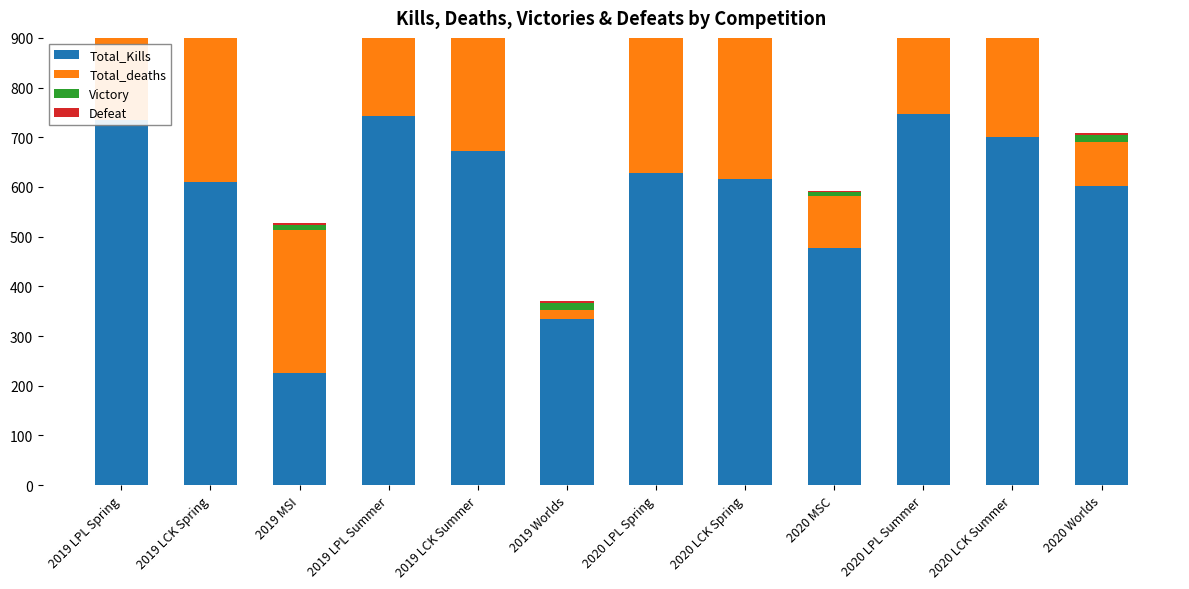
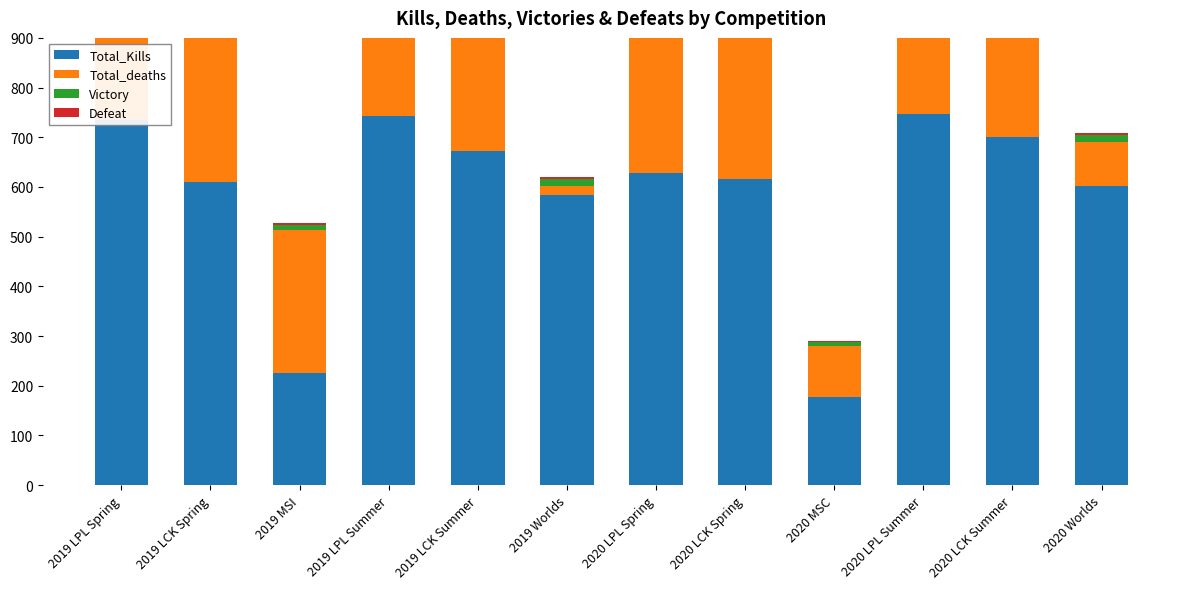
Total_Kills, 2019 Worlds: 340 -> 580
Total_Kills, 2020 MSC: 480 -> 180
